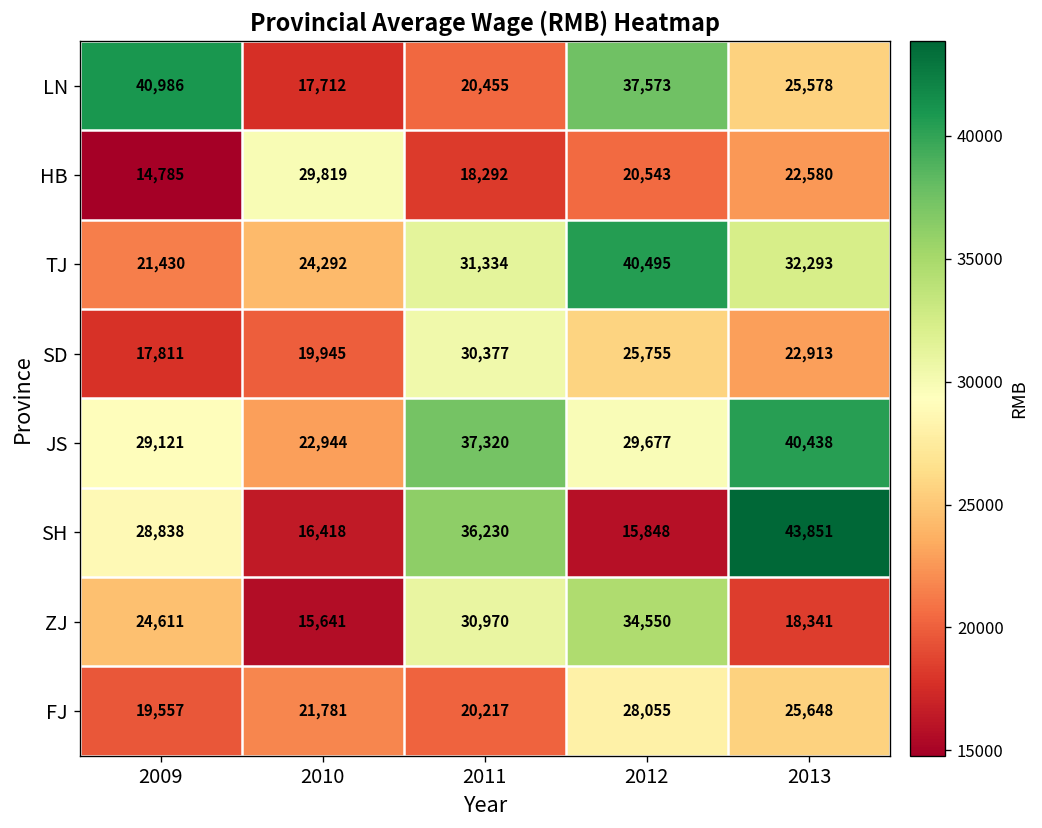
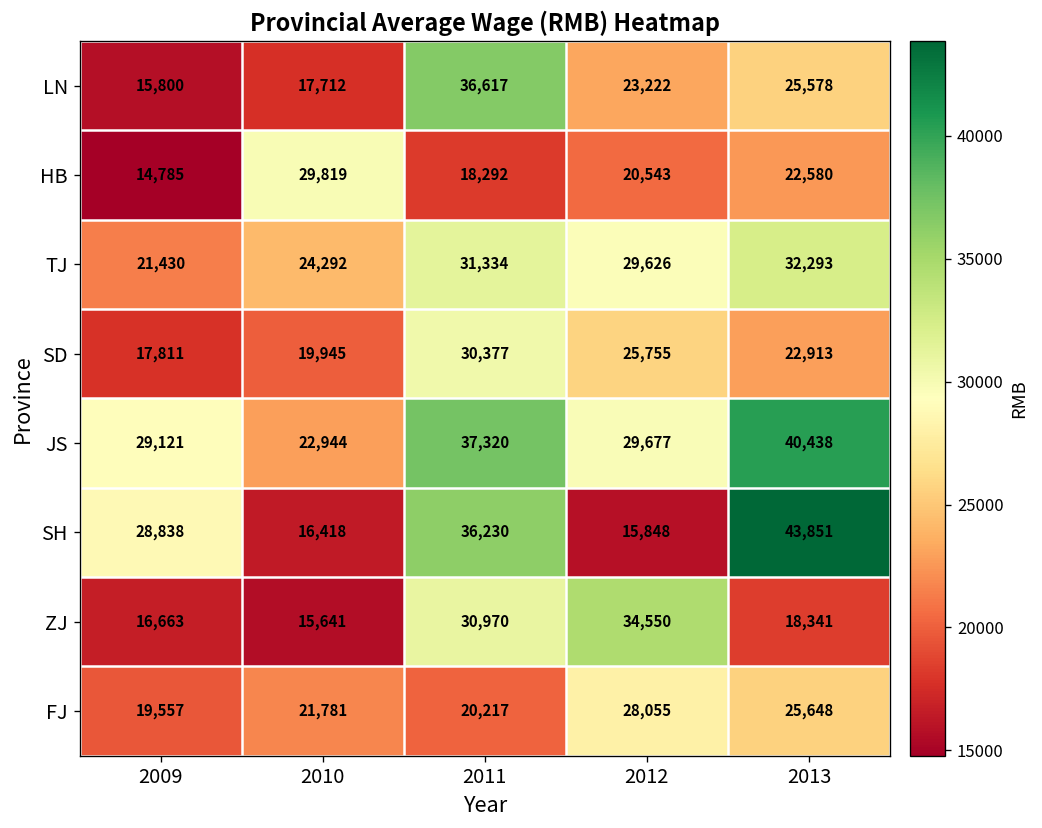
LN, 2009: 40,986 -> 15,800
LN, 2011: 20,455 -> 36,617
LN, 2012: 37,573 -> 23,222
TJ, 2012: 40,495 -> 29,626
ZJ, 2009: 24,611 -> 16,663
